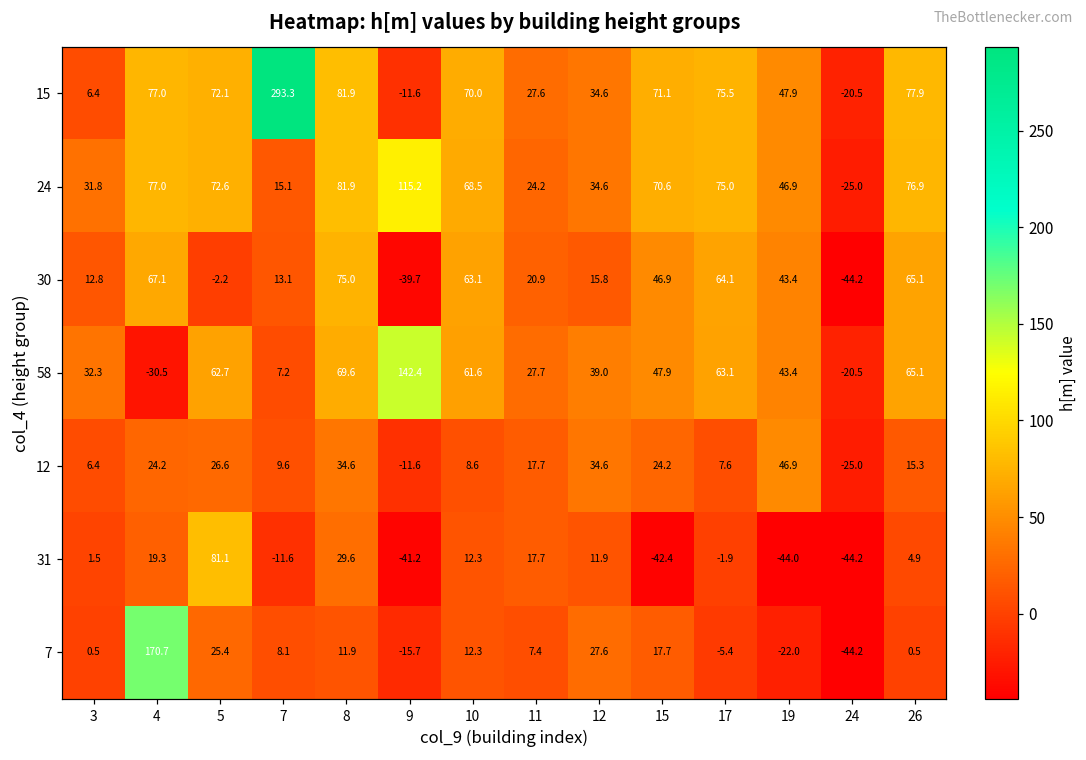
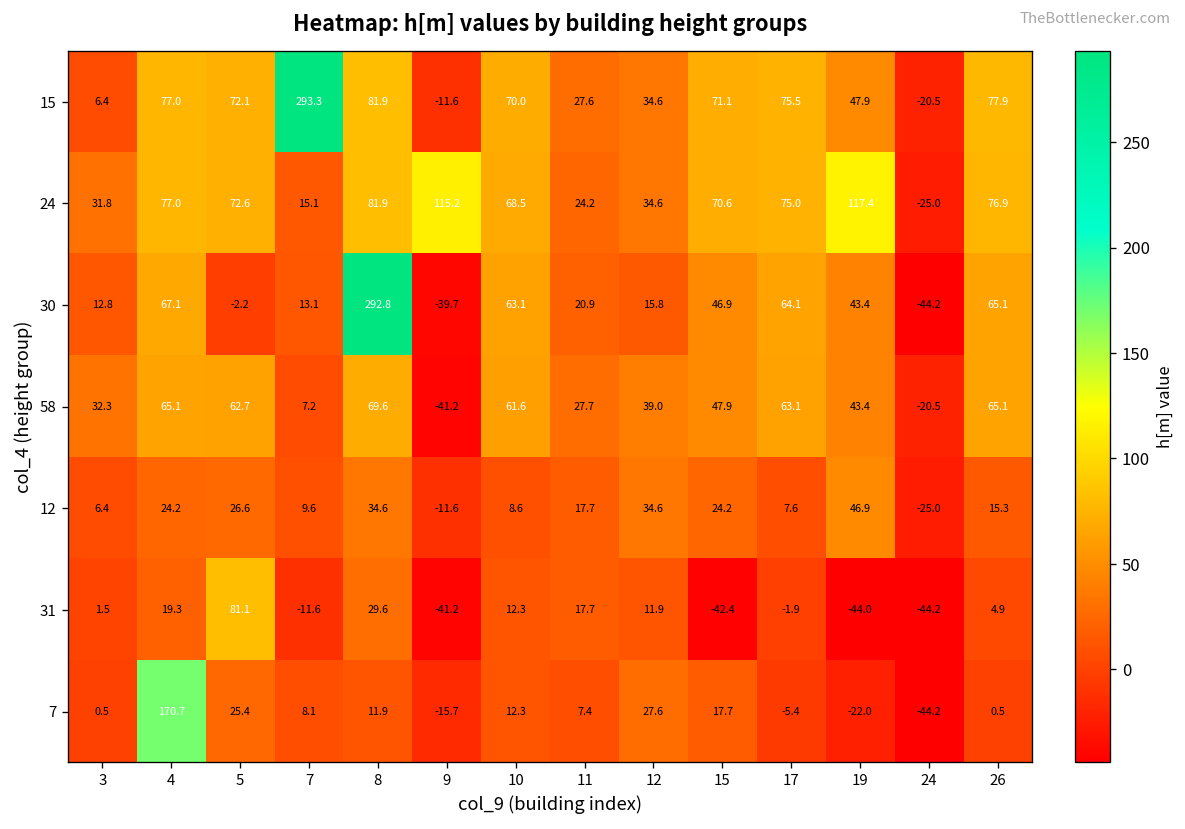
24, 19: 46.9 -> 117.4
30, 8: 75.0 -> 292.8
58, 4: -30.5 -> 65.1
58, 9: 142.4 -> -41.2
